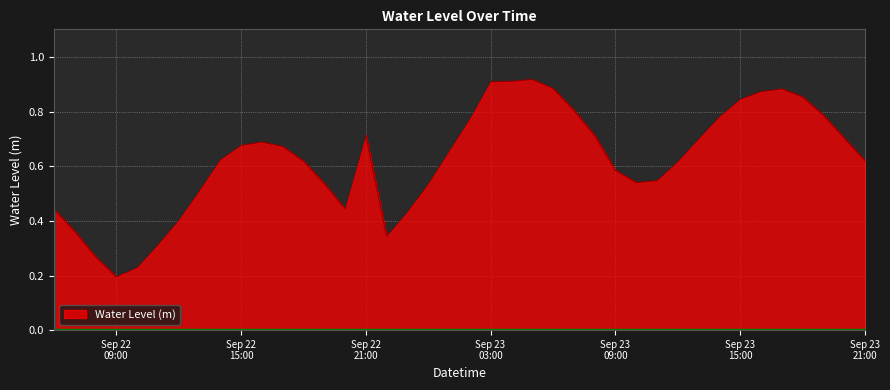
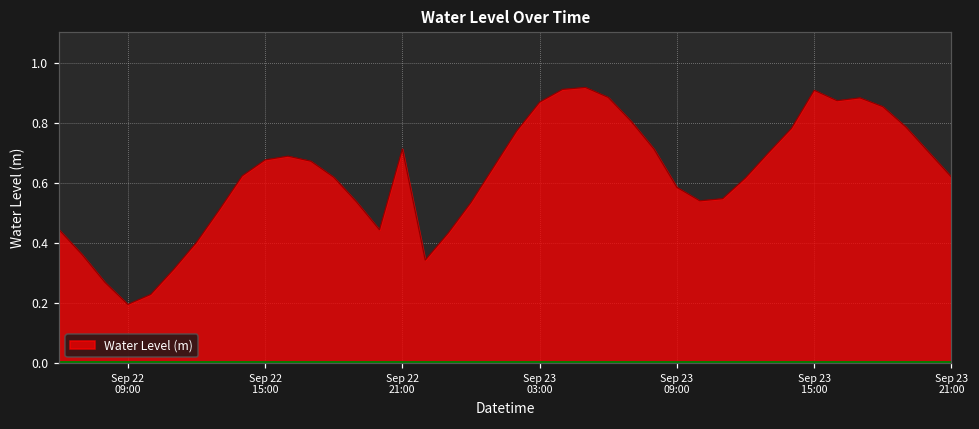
Sep 23 03:00: 0.91 -> 0.87
Sep 23 15:00: 0.85 -> 0.91
